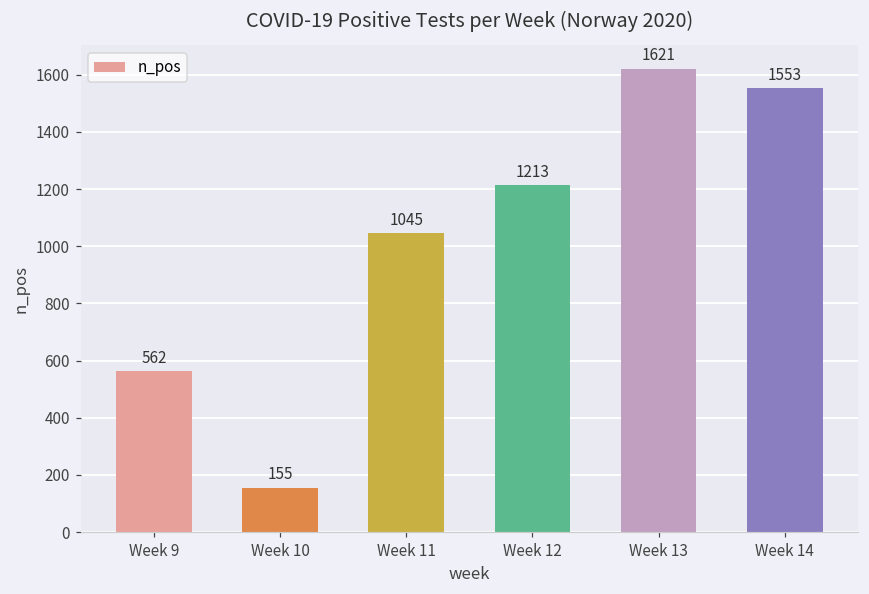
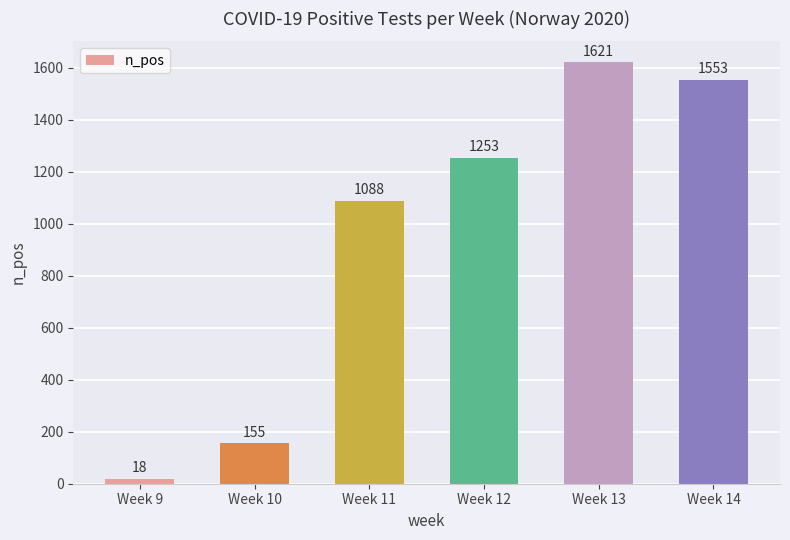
Week 9: 562 -> 18
Week 11: 1045 -> 1088
Week 12: 1213 -> 1253
